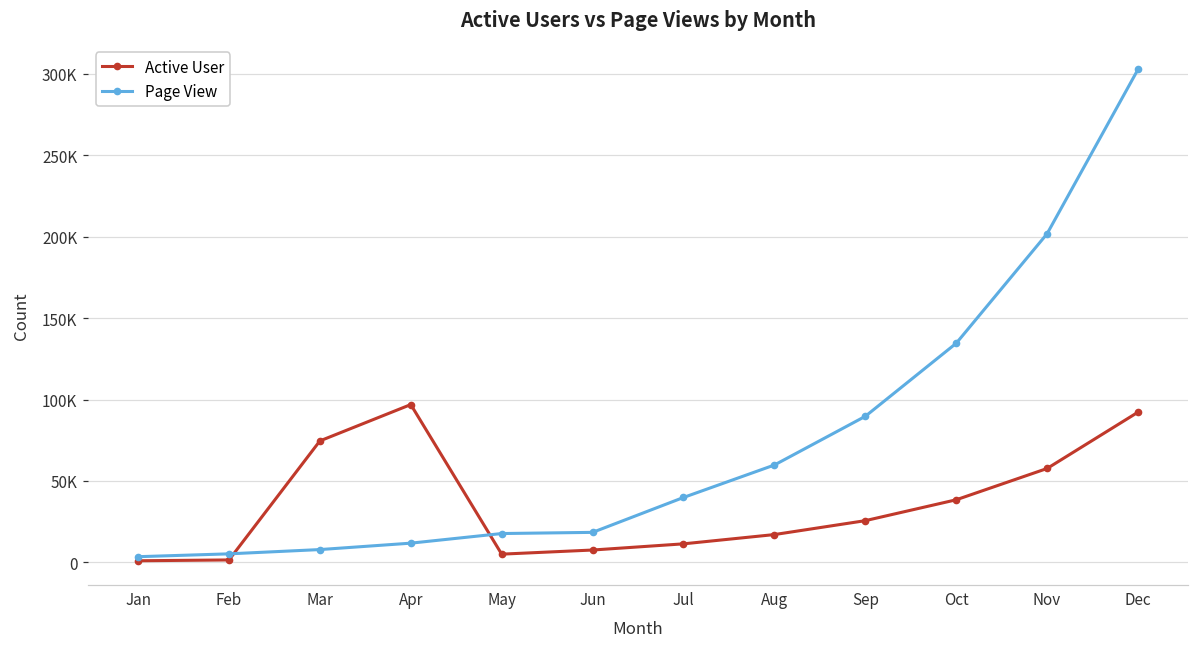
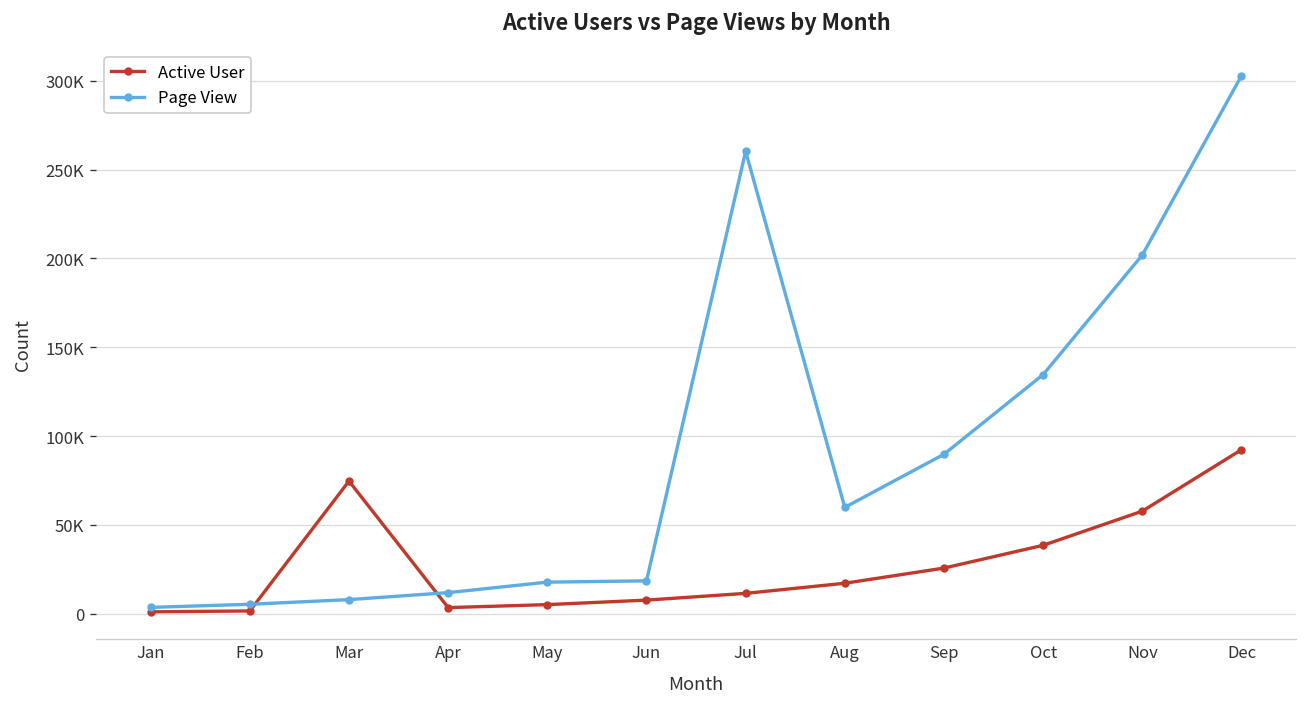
Active User, Apr: 97000 -> 3000
Page View, Jul: 40000 -> 260000
